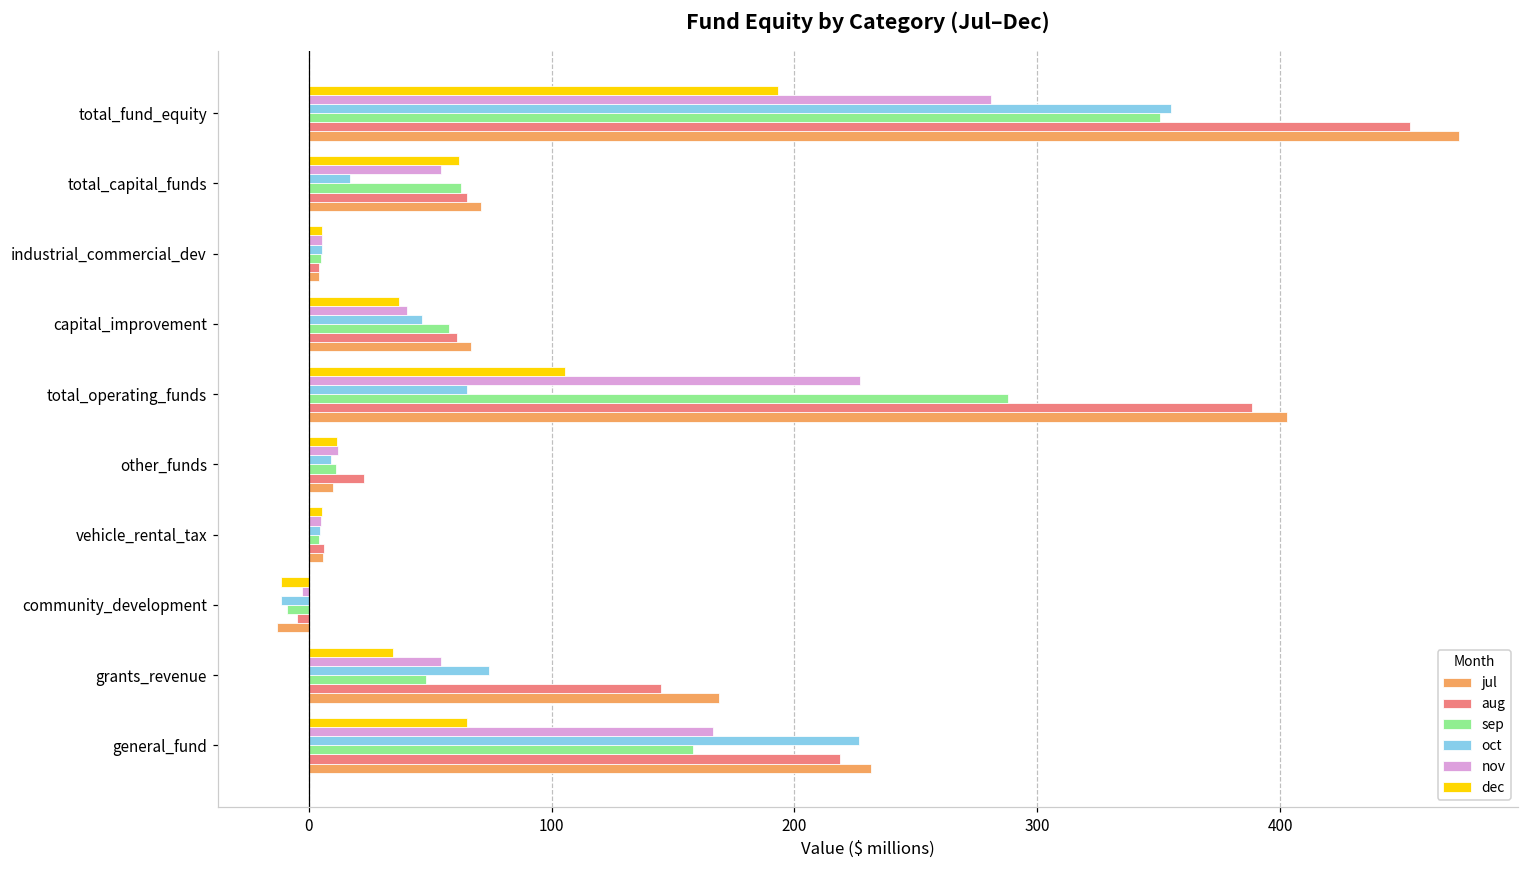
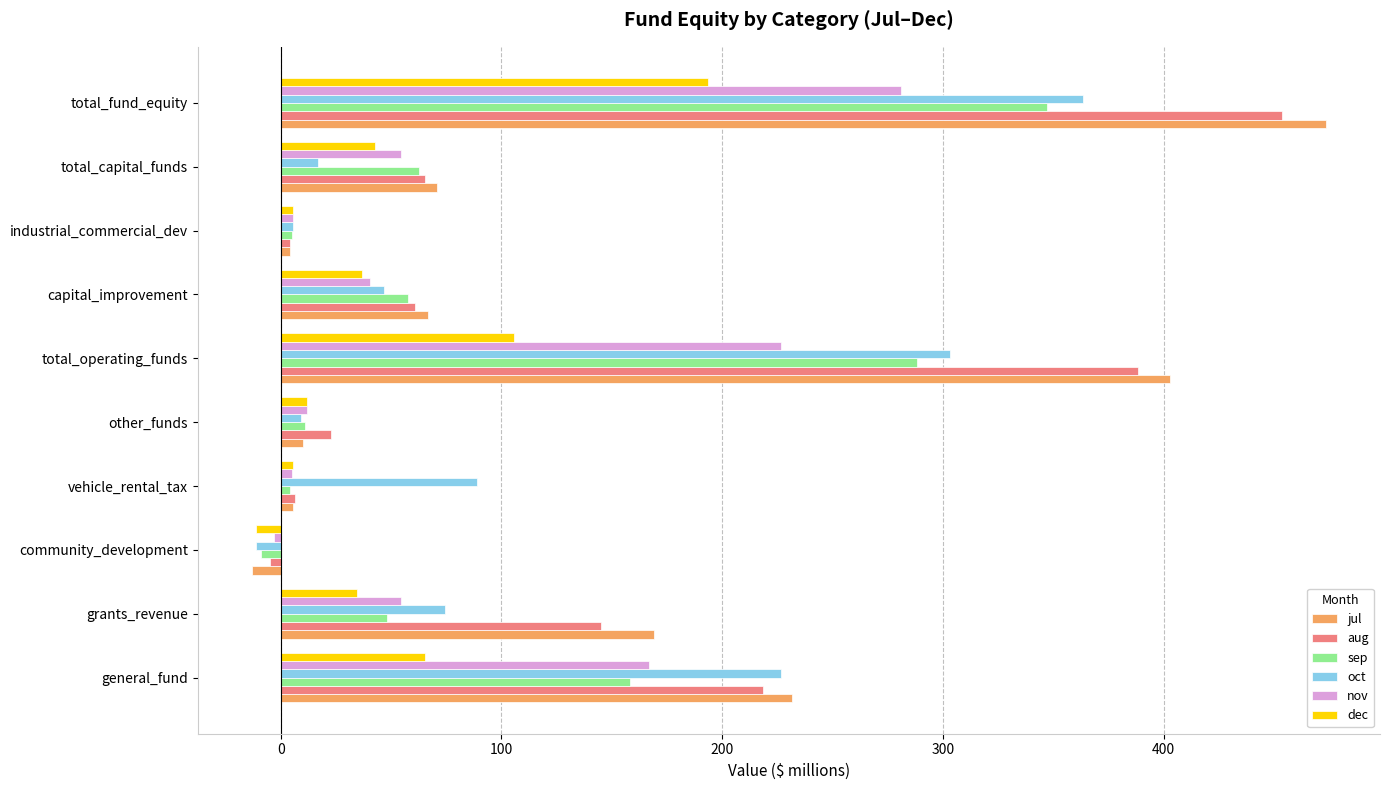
oct, total_fund_equity: 355 -> 364
sep, total_fund_equity: 351 -> 347
dec, total_capital_funds: 62 -> 43
oct, total_operating_funds: 65 -> 303
oct, vehicle_rental_tax: 5 -> 89
